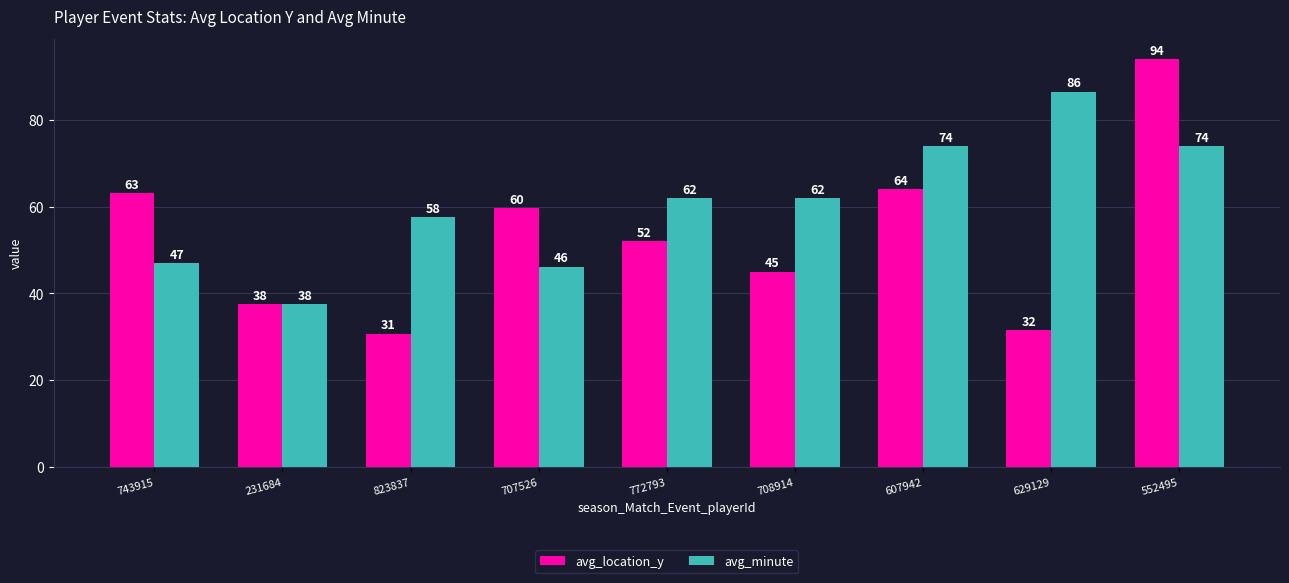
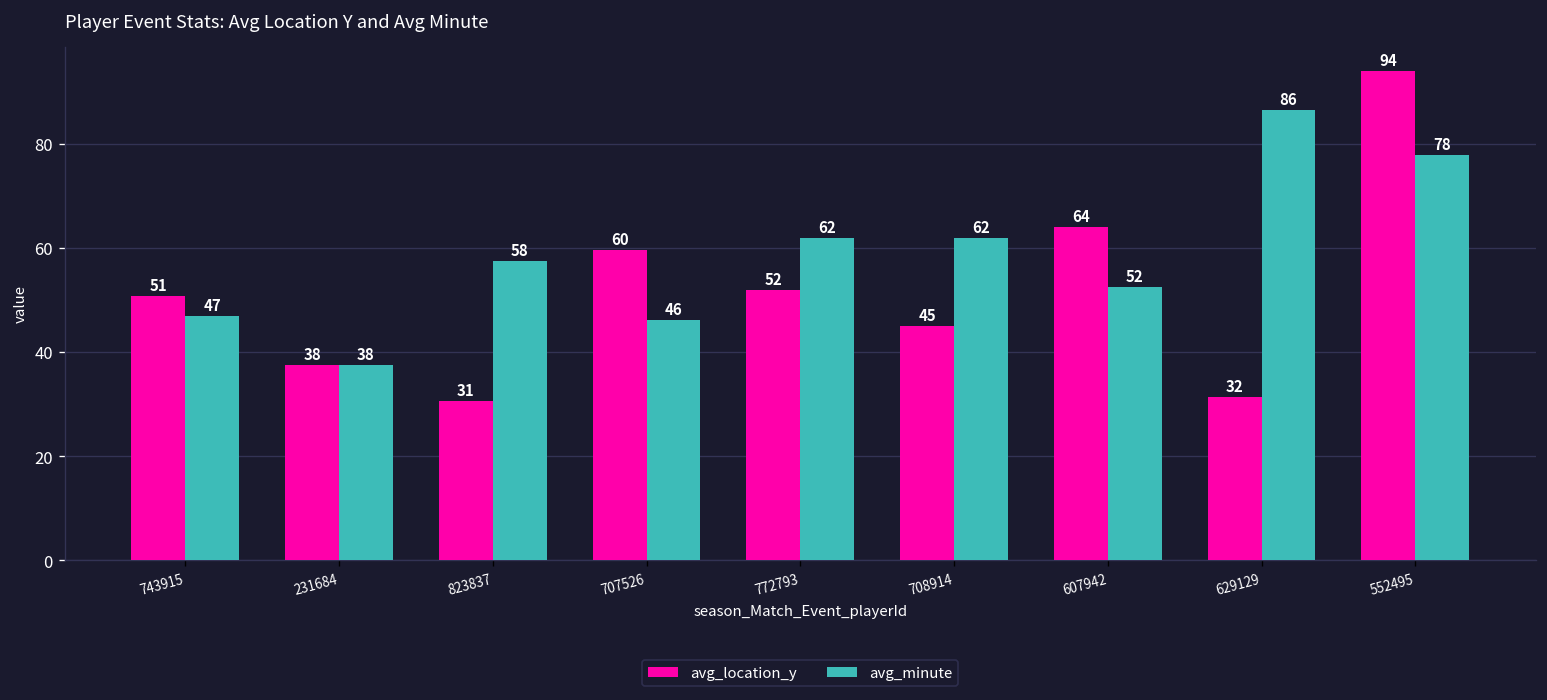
avg_location_y, 743915: 63 -> 51
avg_minute, 607942: 74 -> 52
avg_minute, 552495: 74 -> 78
